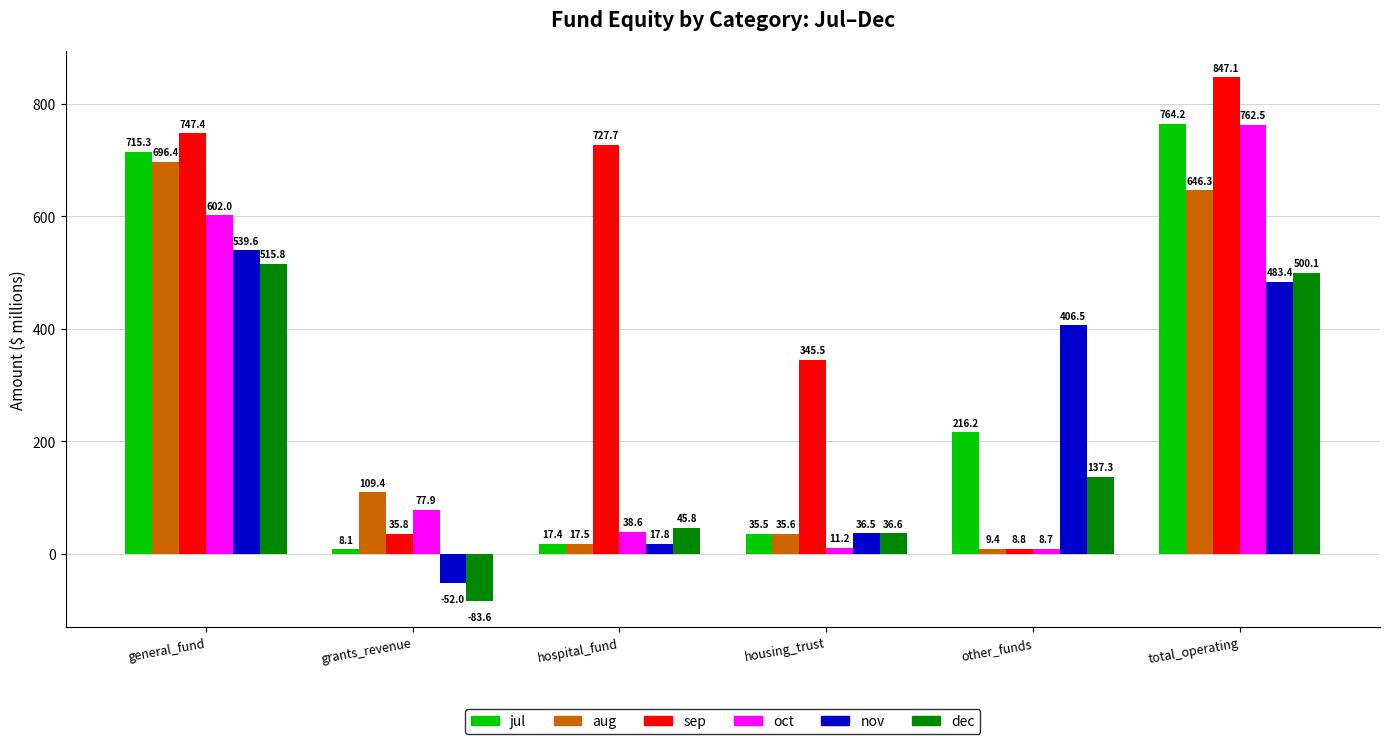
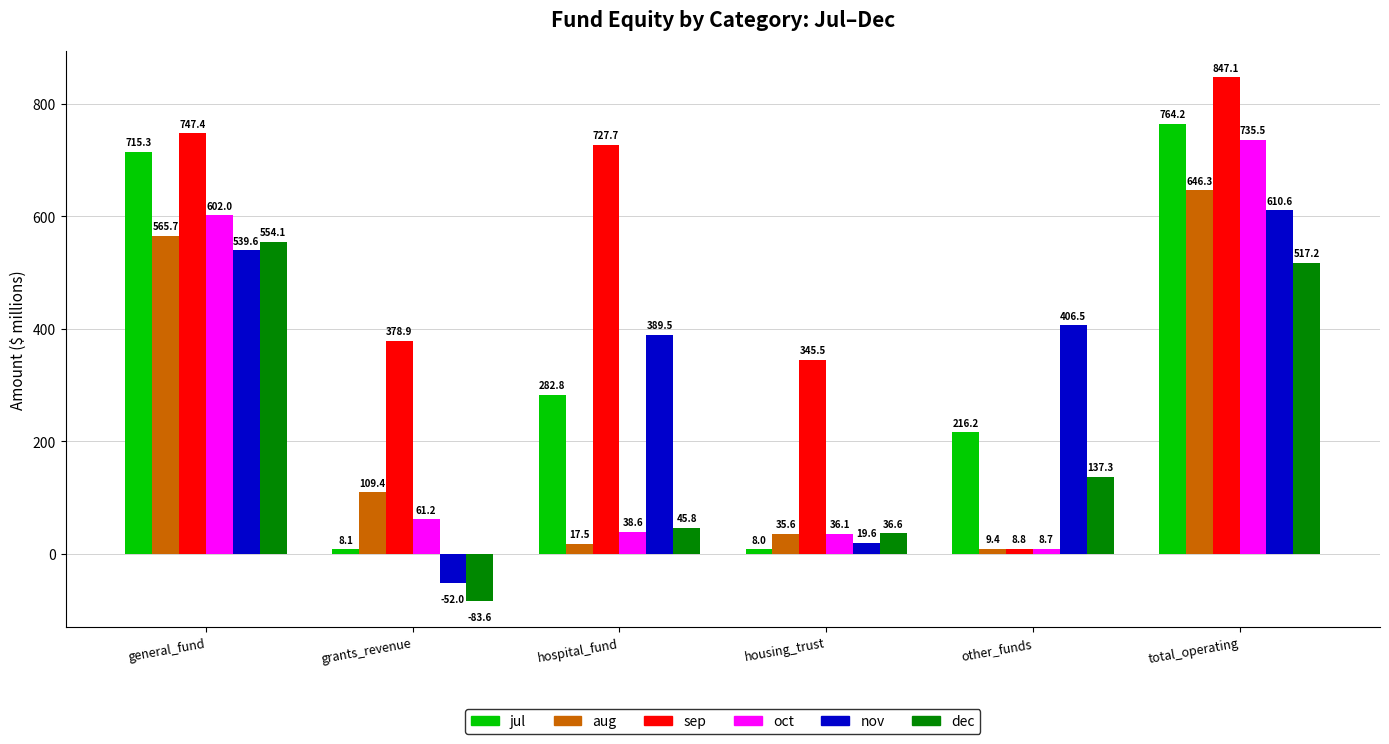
aug, general_fund: 696.4 -> 565.7
dec, general_fund: 515.8 -> 554.1
sep, grants_revenue: 35.8 -> 378.9
oct, grants_revenue: 77.9 -> 61.2
jul, hospital_fund: 17.4 -> 282.8
nov, hospital_fund: 17.8 -> 389.5
jul, housing_trust: 35.5 -> 8.0
oct, housing_trust: 11.2 -> 36.1
nov, housing_trust: 36.5 -> 19.6
oct, total_operating: 762.5 -> 735.5
nov, total_operating: 483.4 -> 610.6
dec, total_operating: 500.1 -> 517.2
